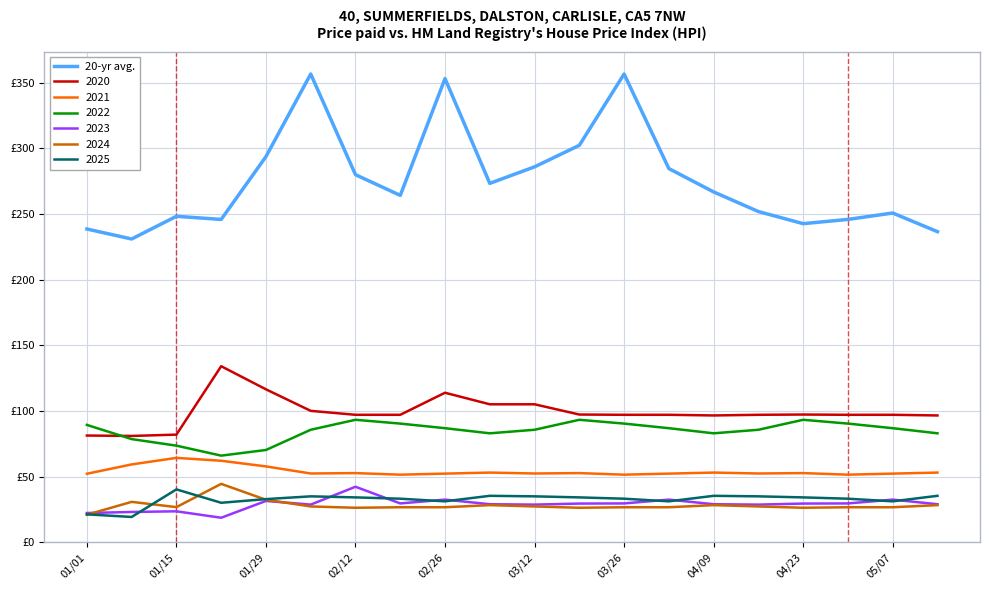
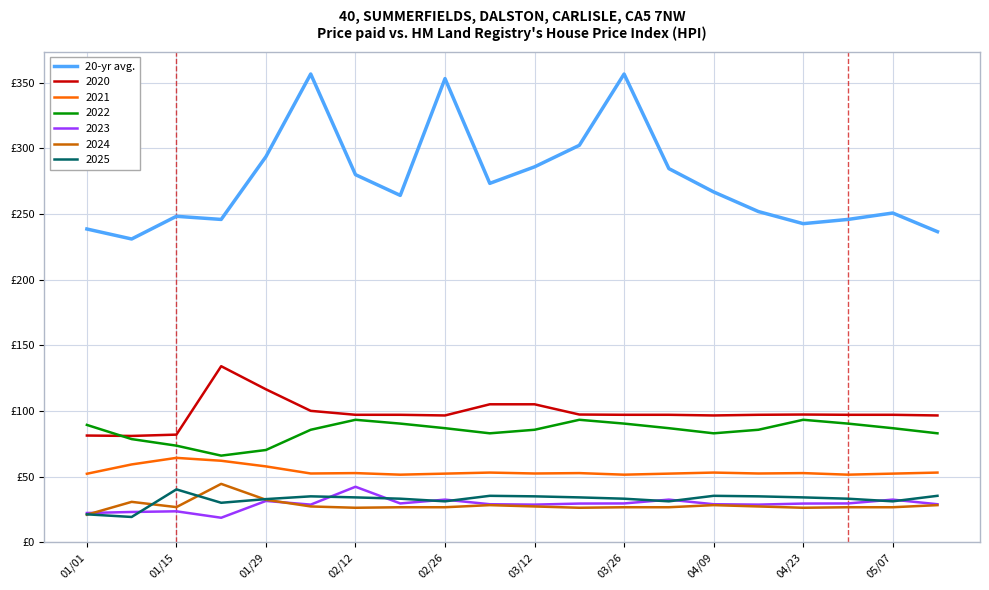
2020, 02/26: £114 -> £97
